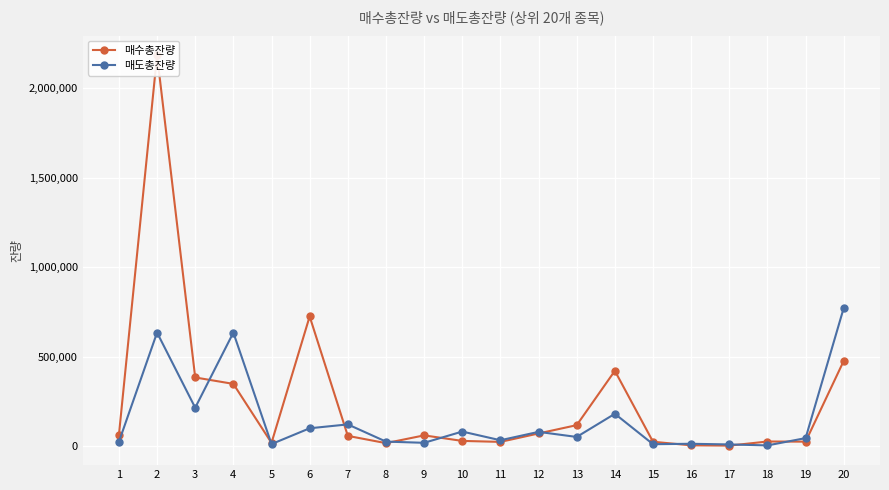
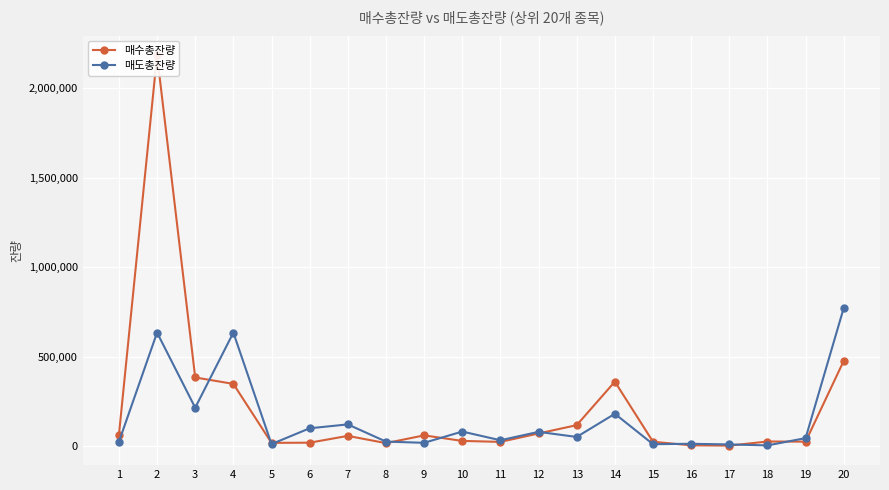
매수총잔량, 6: 720,000 -> 20,000
매수총잔량, 14: 420,000 -> 360,000
